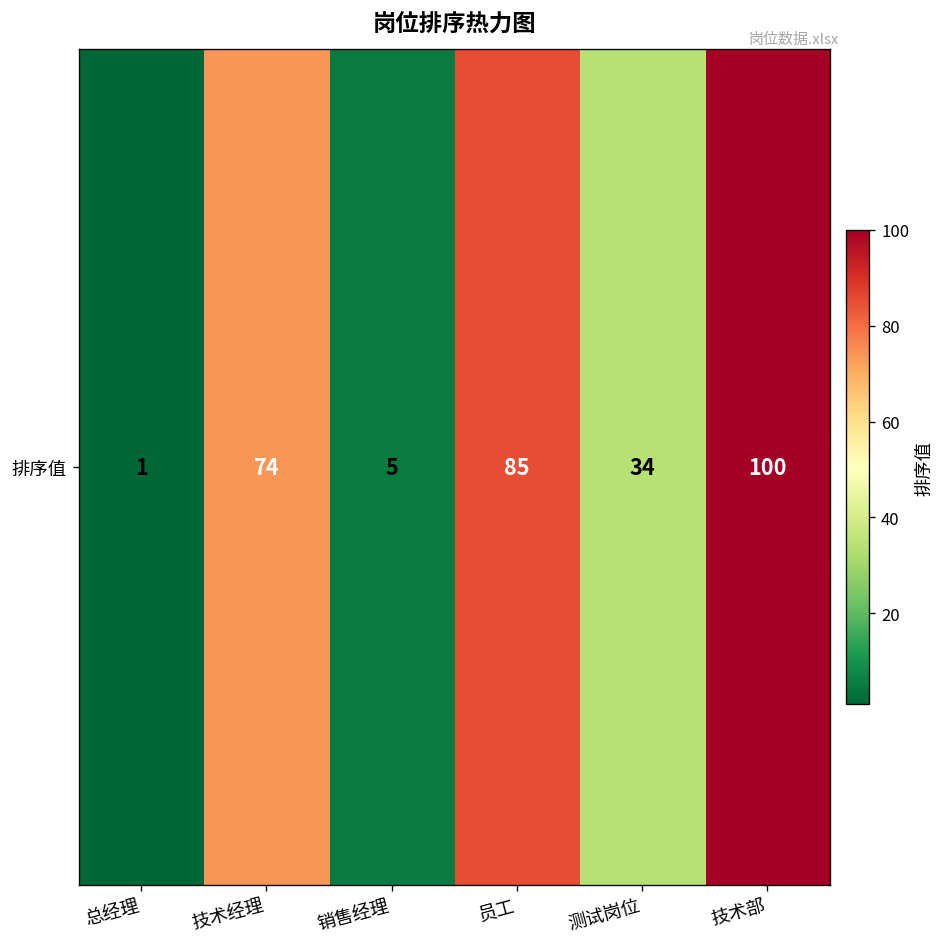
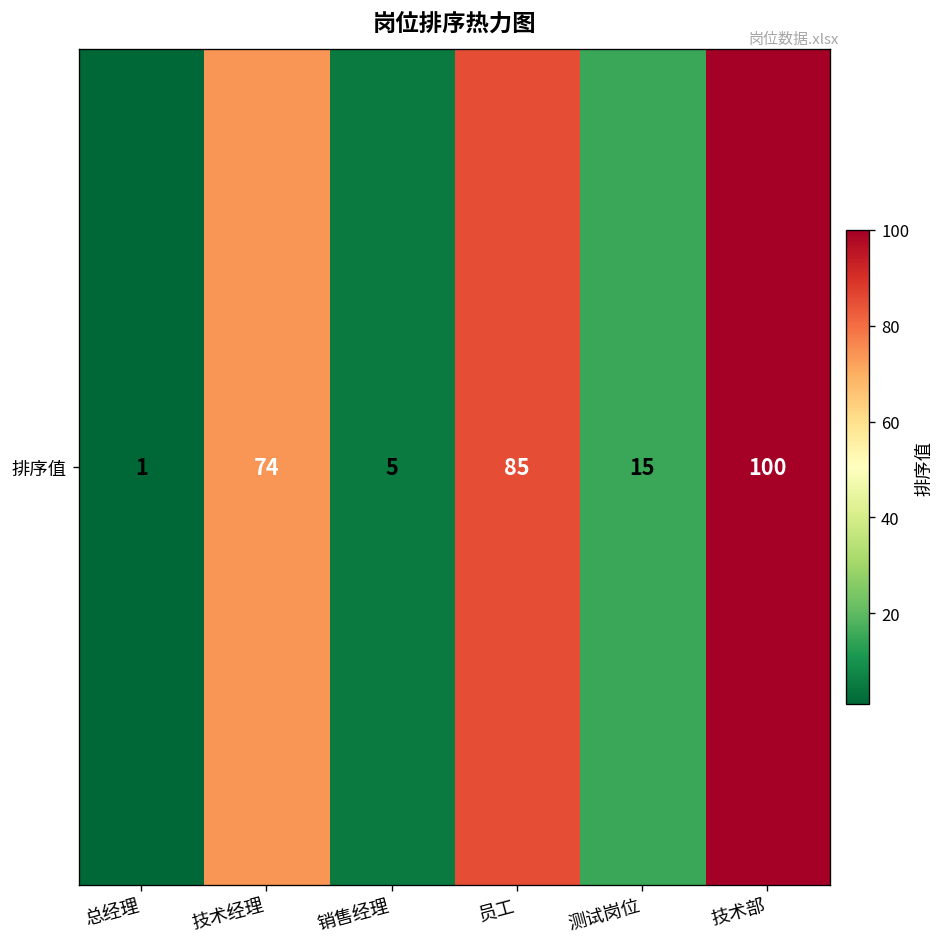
排序值, 测试岗位: 34 -> 15
